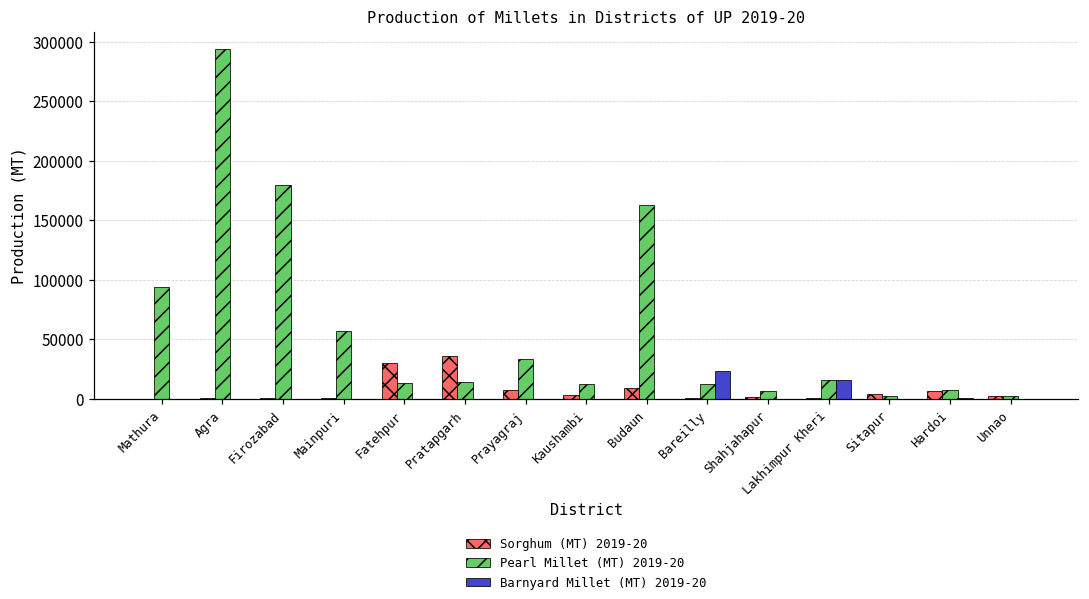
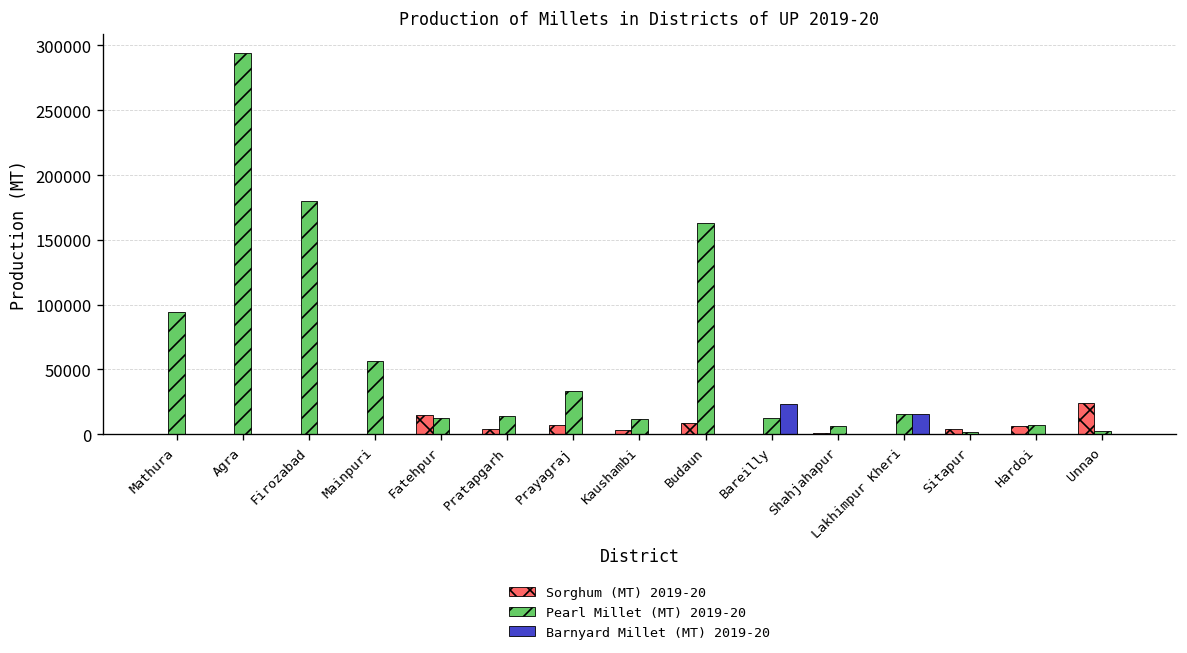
Sorghum (MT) 2019-20, Fatehpur: 30000 -> 15000
Sorghum (MT) 2019-20, Pratapgarh: 35000 -> 4000
Sorghum (MT) 2019-20, Unnao: 2000 -> 24000
